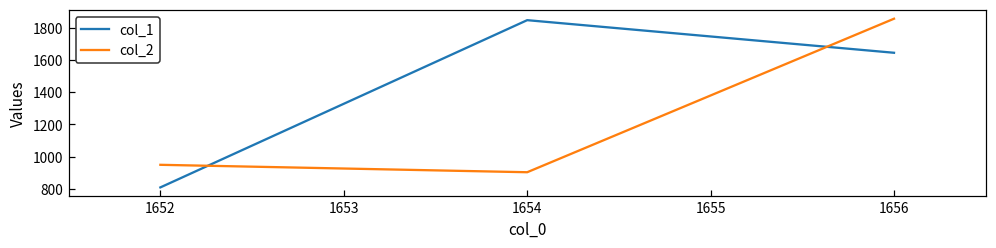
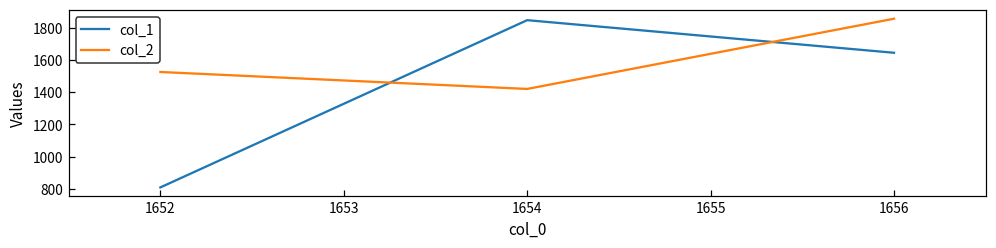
col_2, 1652: 950 -> 1530
col_2, 1654: 900 -> 1420
